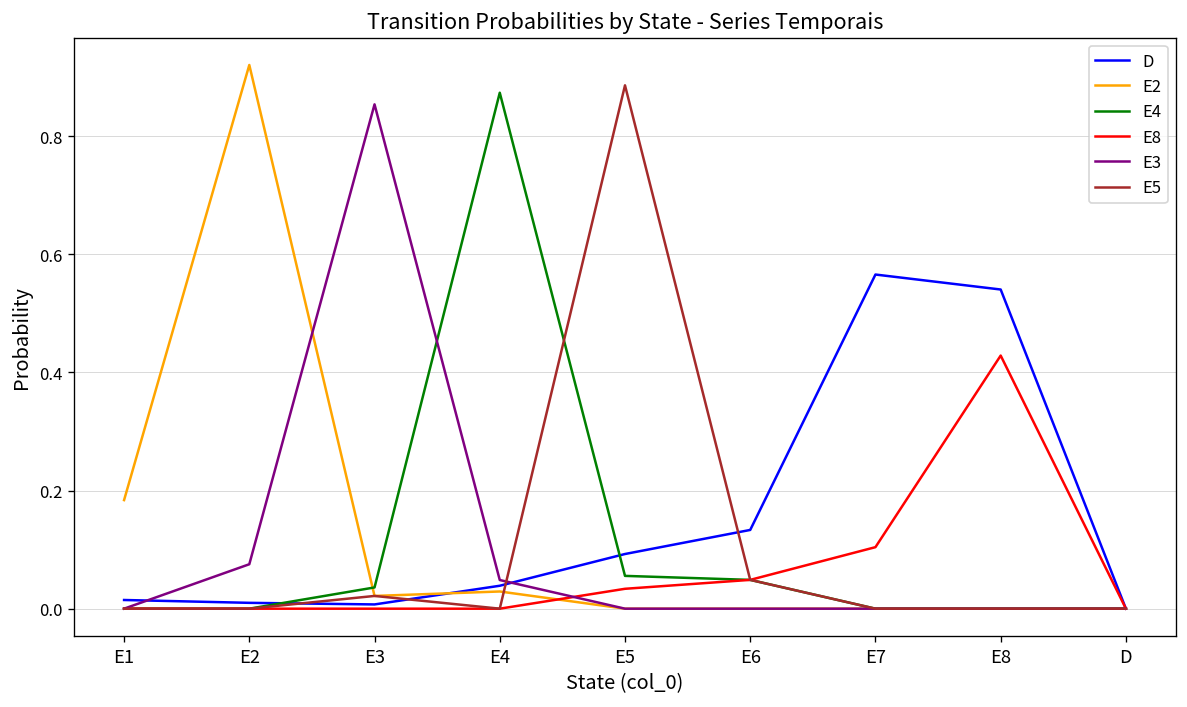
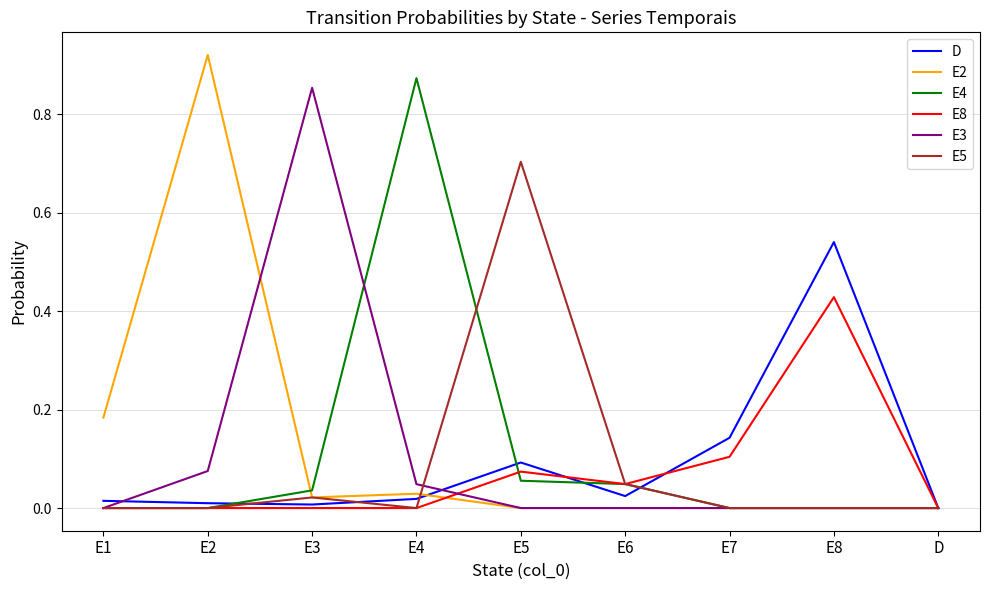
D, E4: 0.04 -> 0.02
E8, E5: 0.03 -> 0.07
E5, E5: 0.89 -> 0.70
D, E6: 0.13 -> 0.02
D, E7: 0.57 -> 0.14
